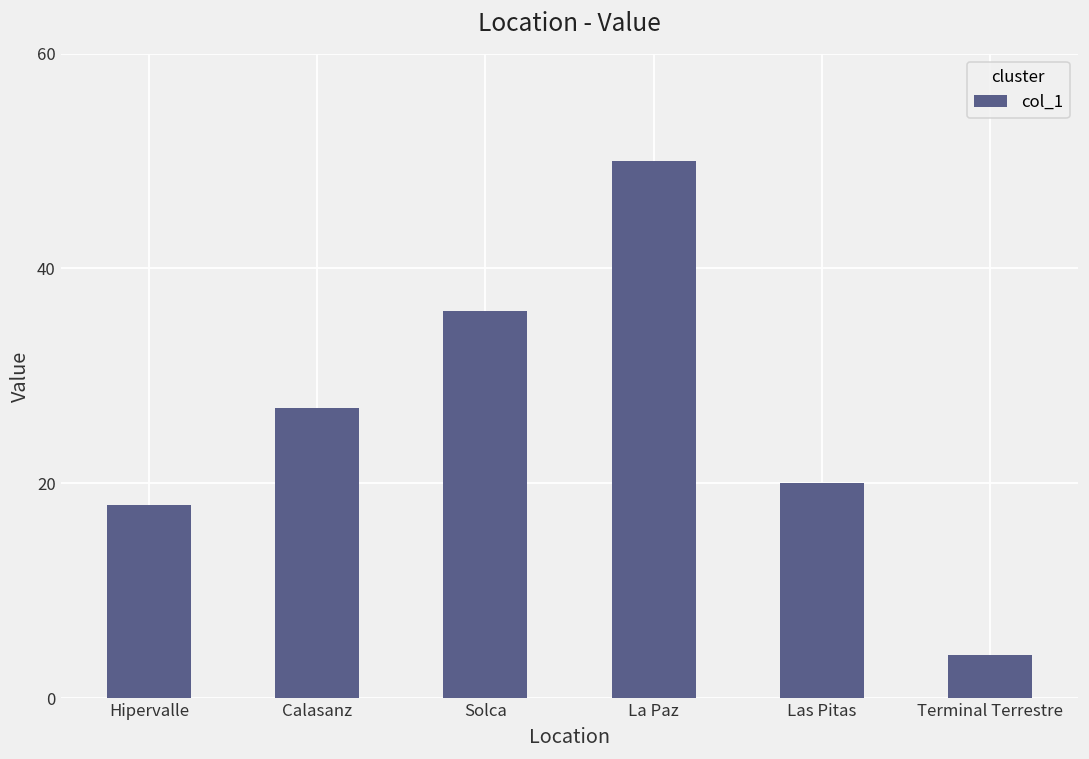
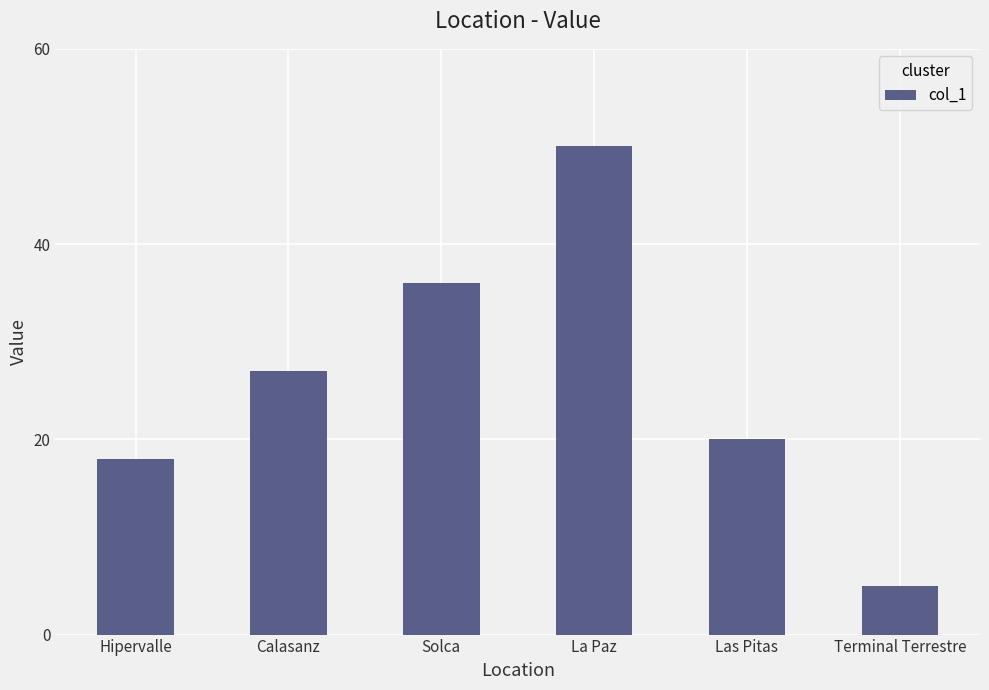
Terminal Terrestre: 4 -> 5
